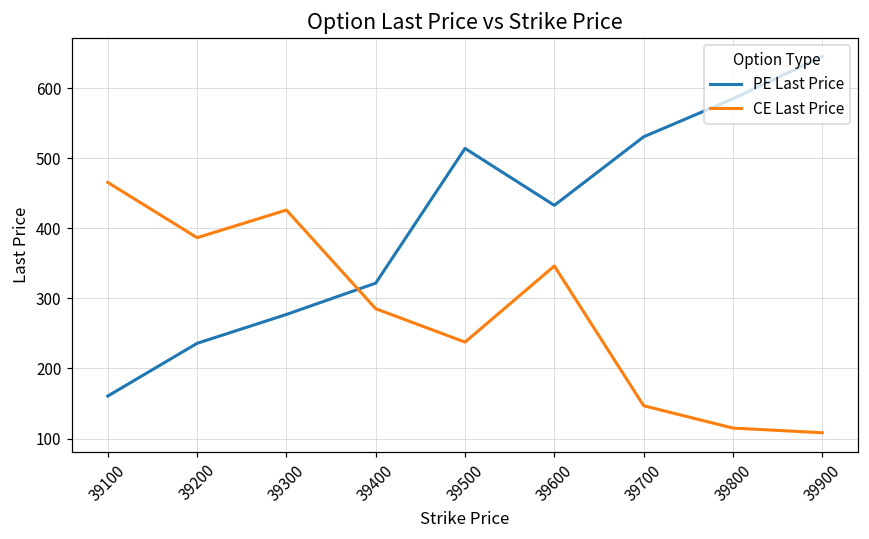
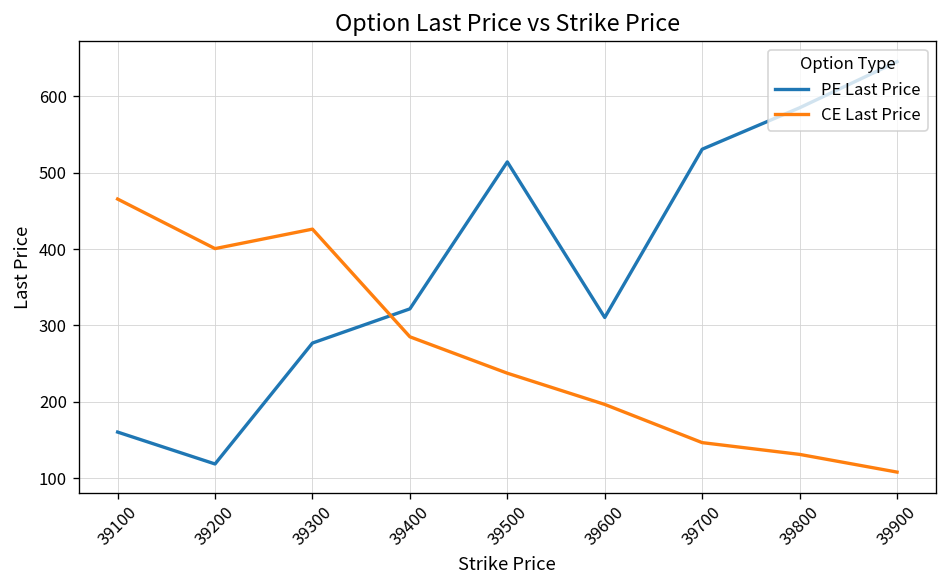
PE Last Price, 39200: 240 -> 120
CE Last Price, 39200: 390 -> 400
PE Last Price, 39600: 430 -> 310
CE Last Price, 39600: 350 -> 200
CE Last Price, 39800: 110 -> 130
